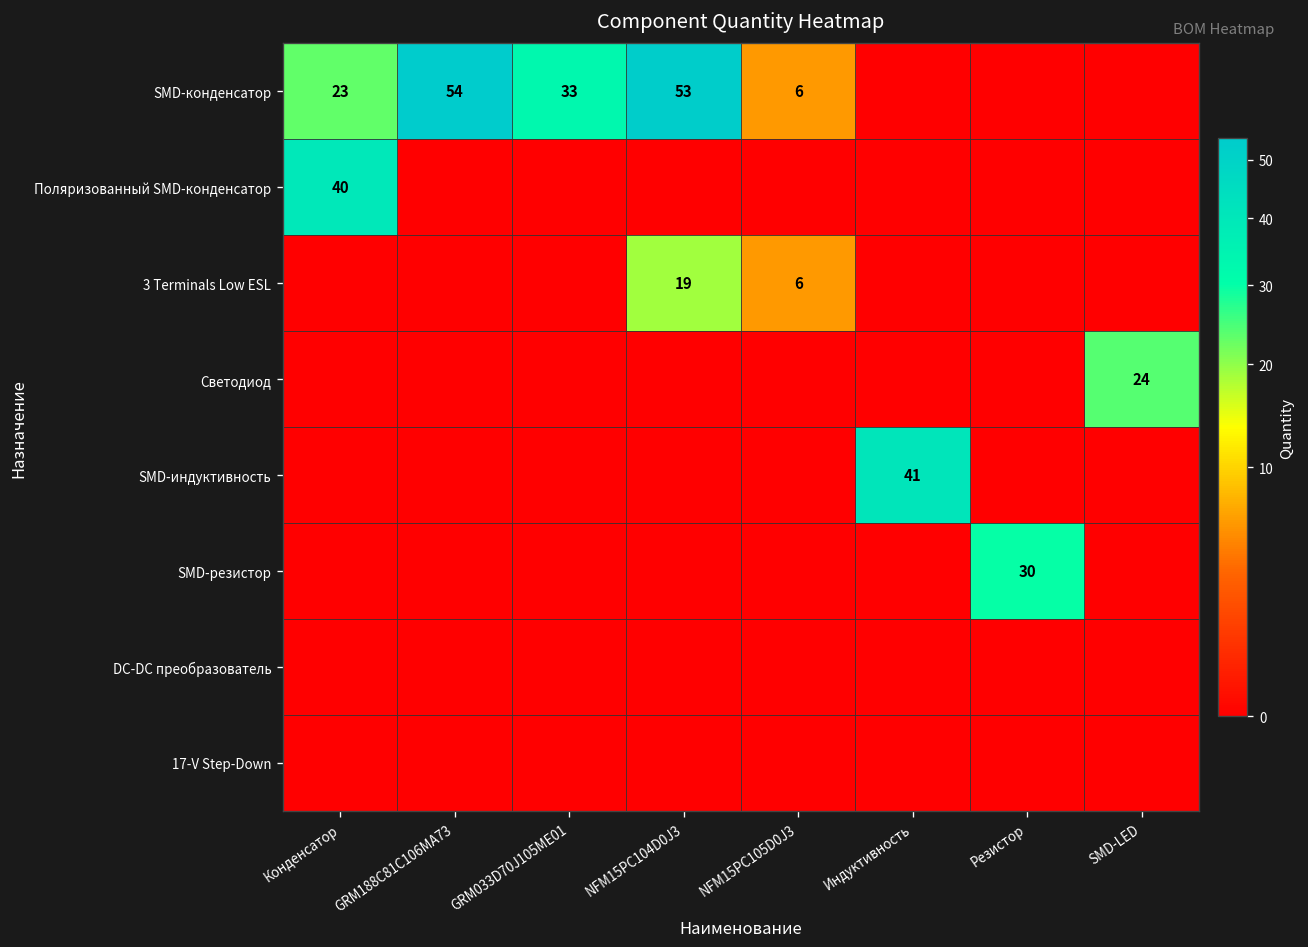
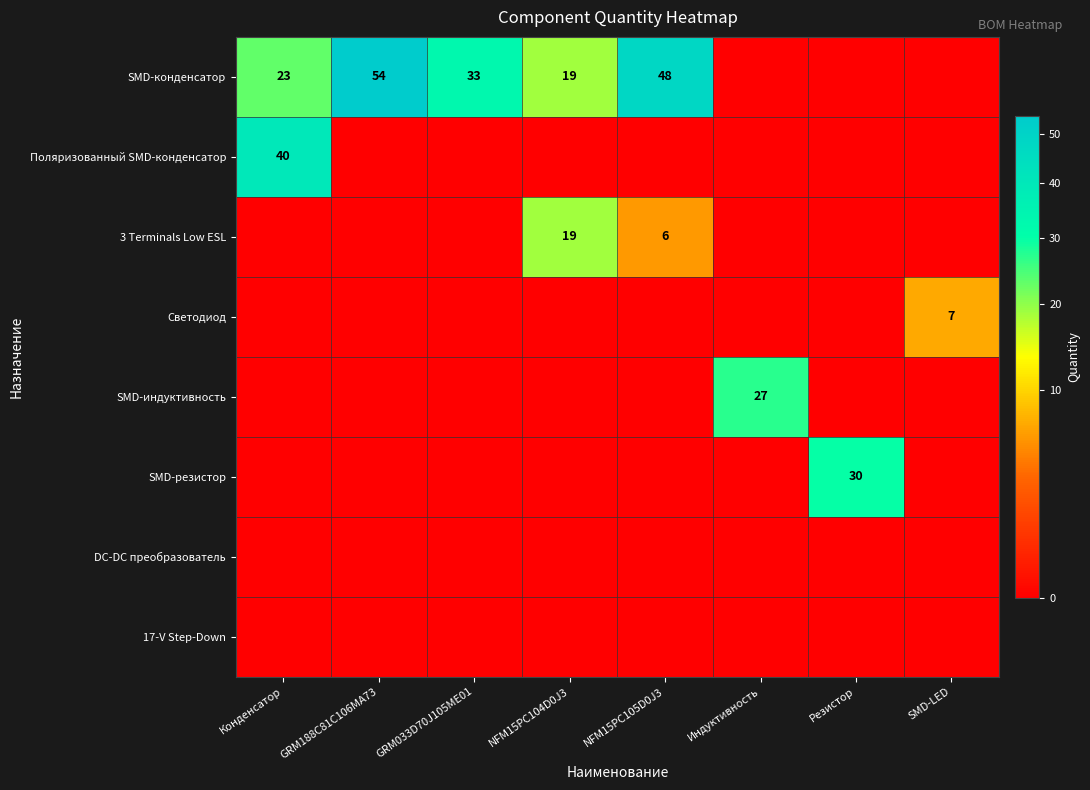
SMD-конденсатор, NFM15PC104D0J3: 53 -> 19
SMD-конденсатор, NFM15PC105D0J3: 6 -> 48
Светодиод, SMD-LED: 24 -> 7
SMD-индуктивность, Индуктивность: 41 -> 27
